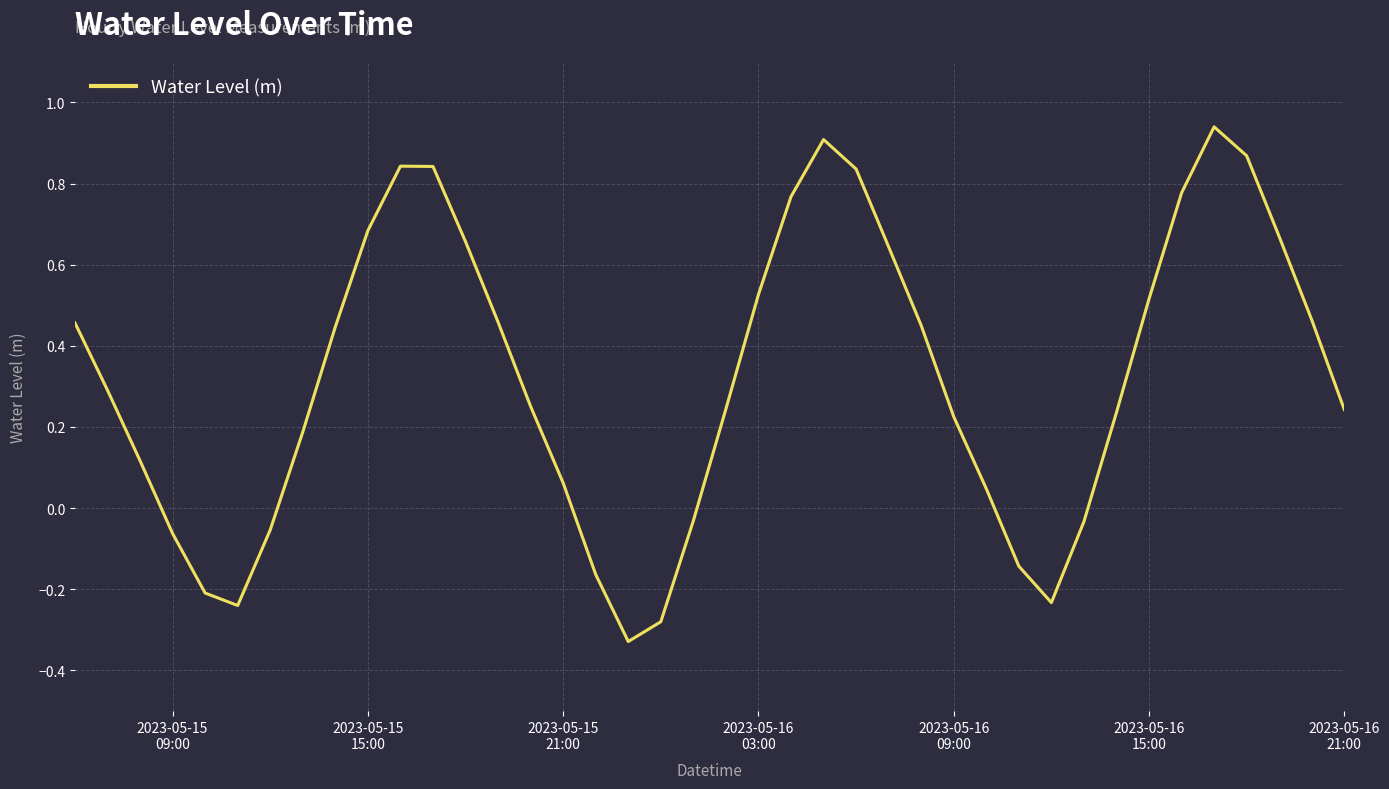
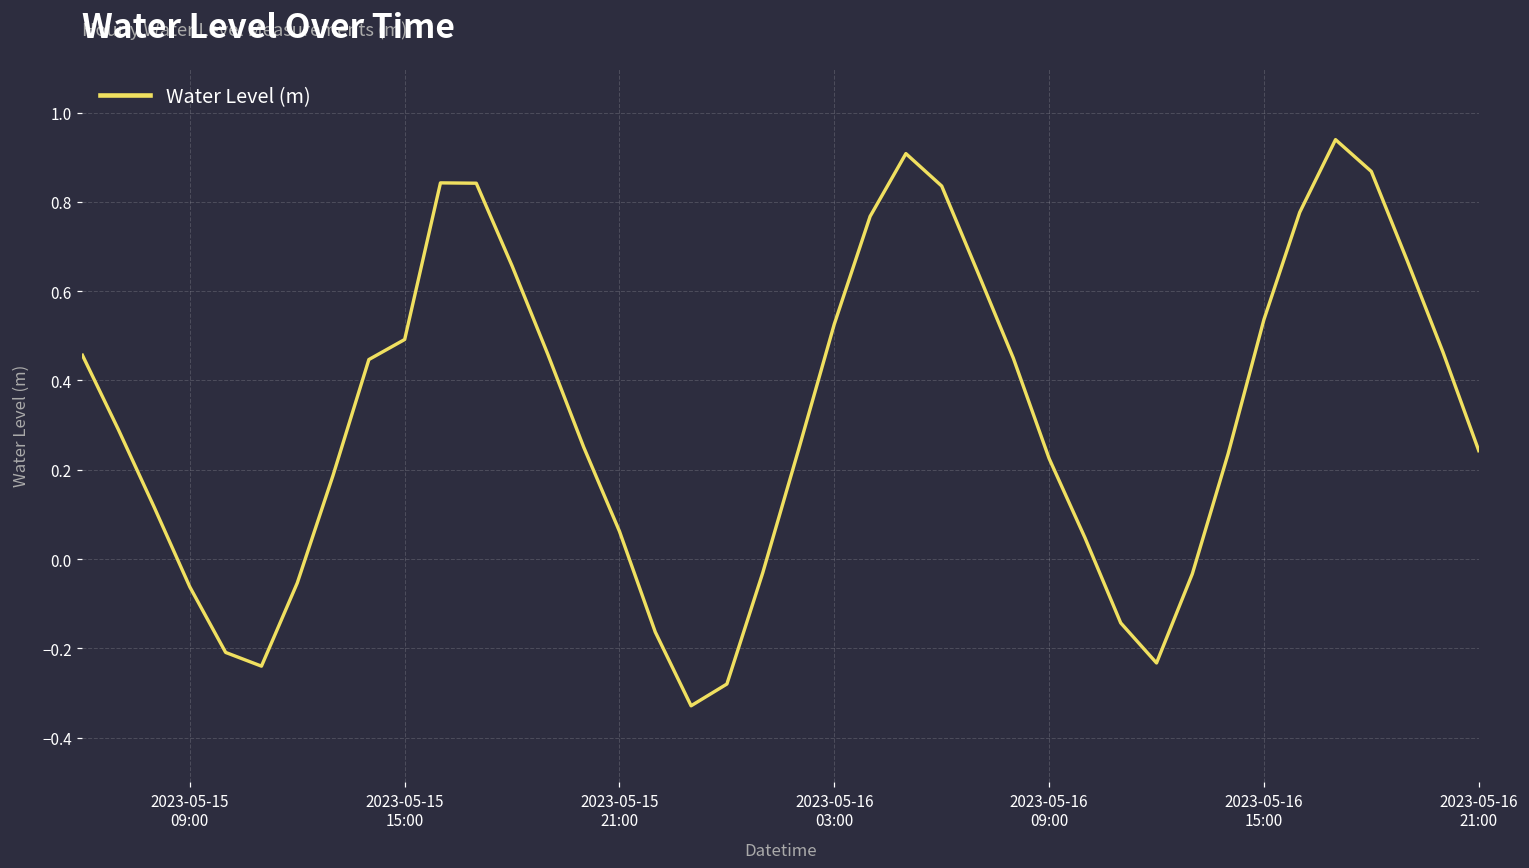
2023-05-15 15:00: 0.68 -> 0.49
2023-05-16 15:00: 0.52 -> 0.54
